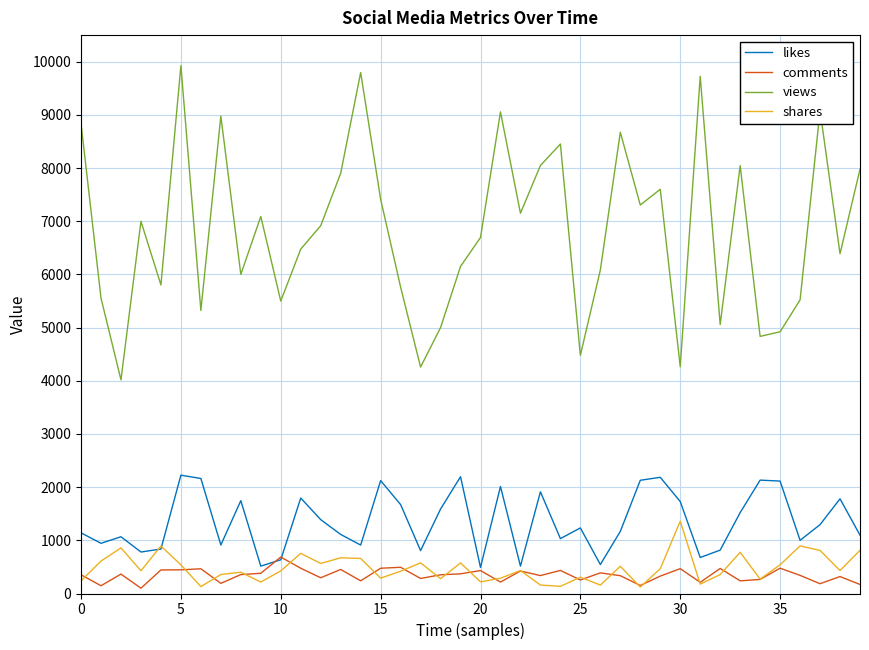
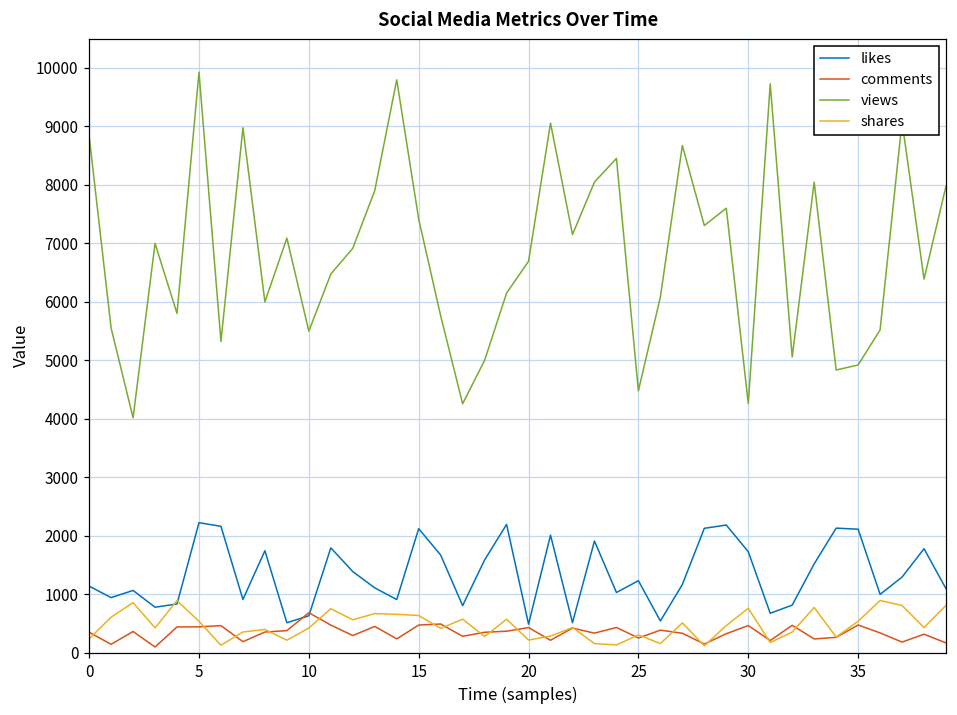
shares, 15: 300 -> 600
shares, 30: 1400 -> 800
